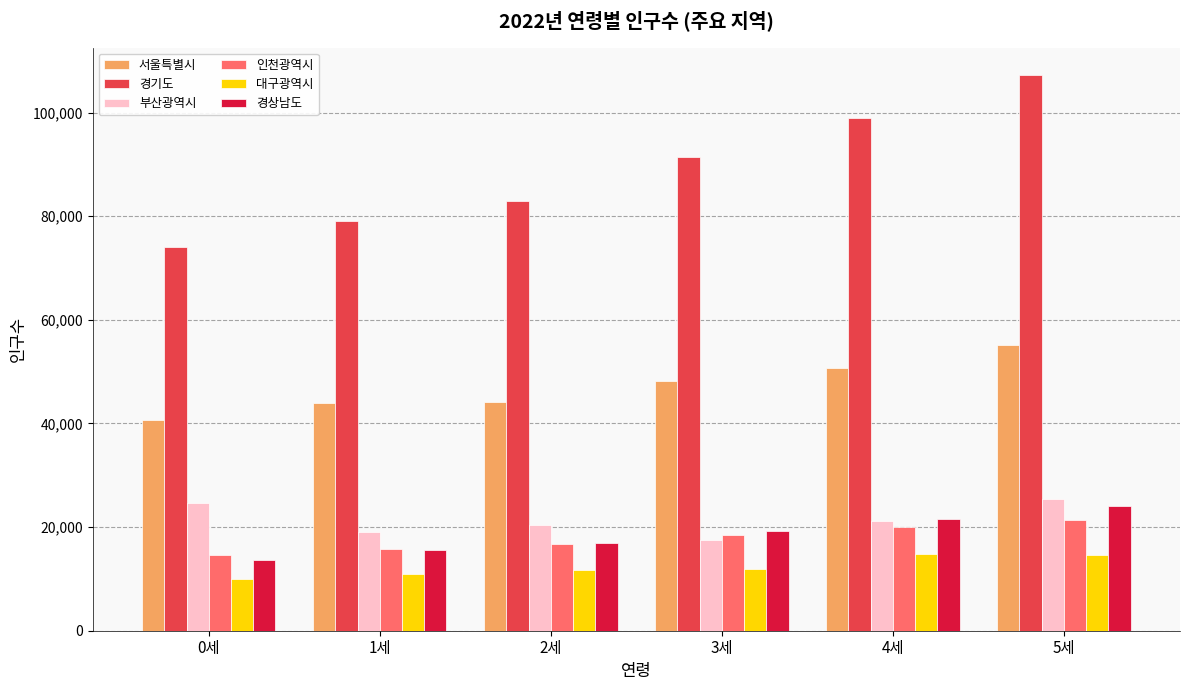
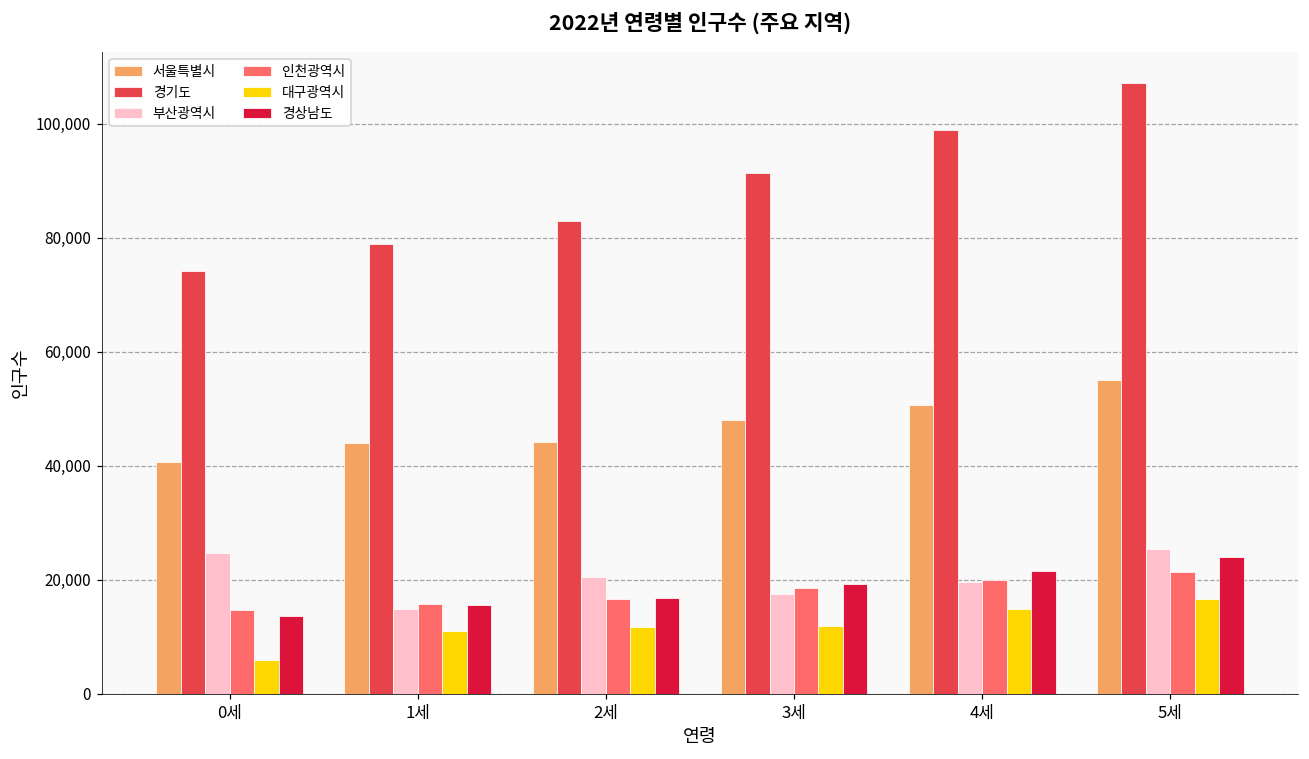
대구광역시, 0세: 10,000 -> 6,000
부산광역시, 1세: 19,000 -> 15,000
부산광역시, 4세: 21,000 -> 20,000
대구광역시, 5세: 15,000 -> 17,000
